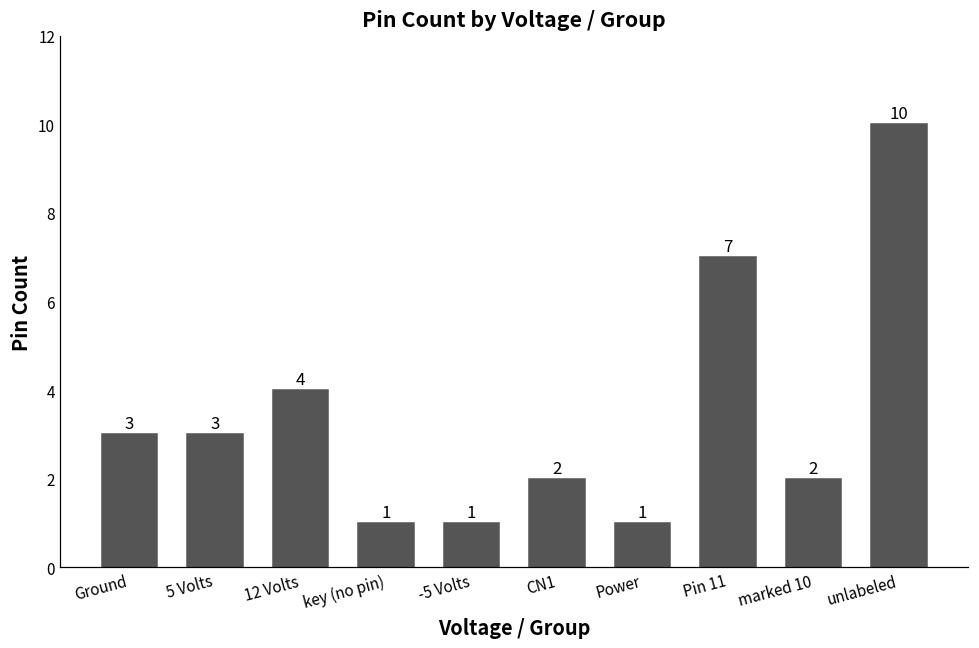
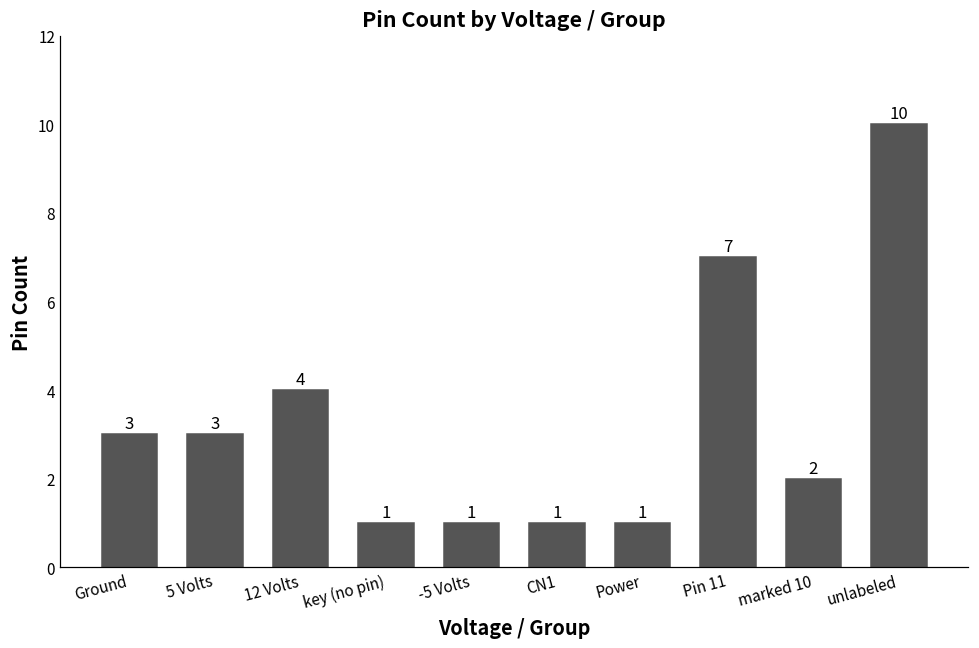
CN1: 2 -> 1
